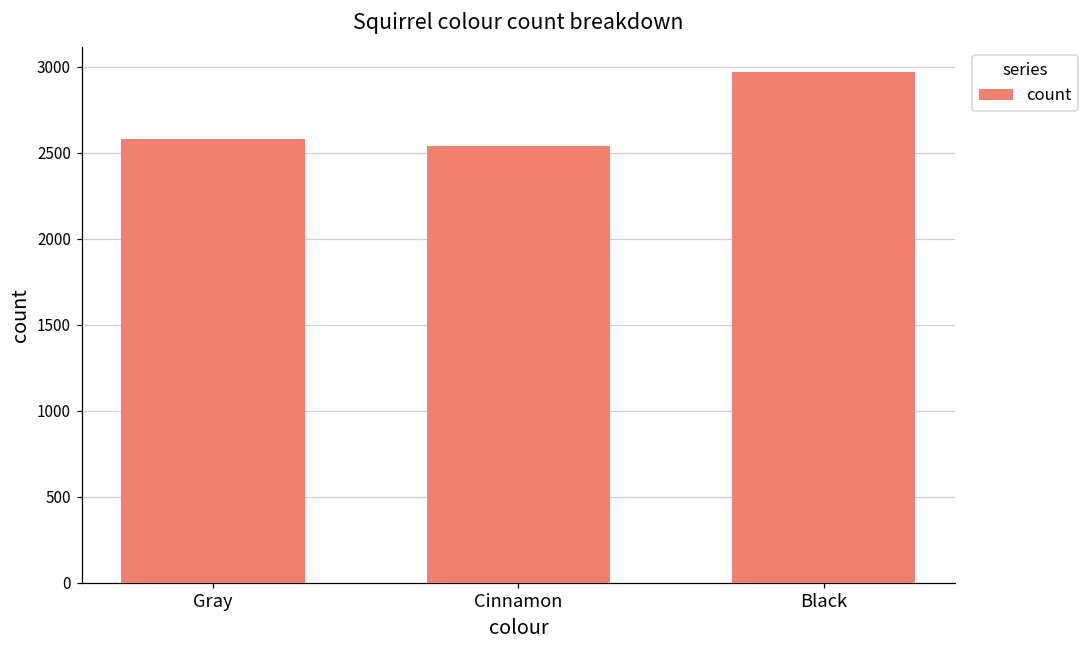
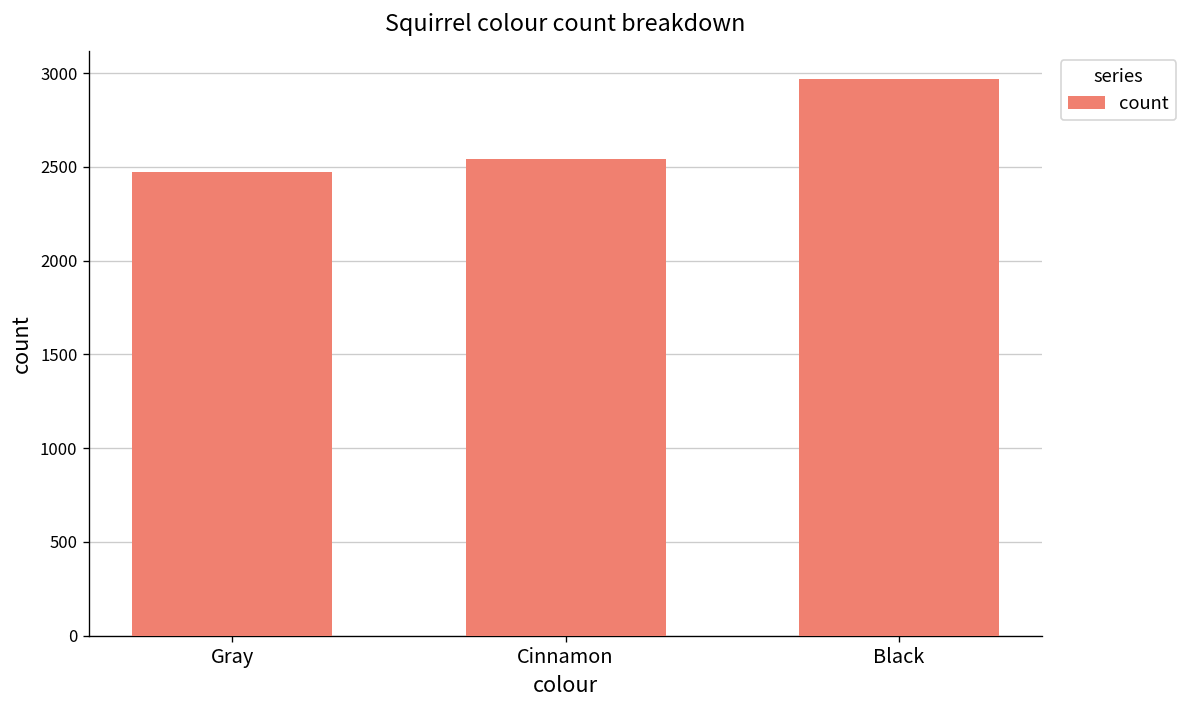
Gray: 2580 -> 2470
